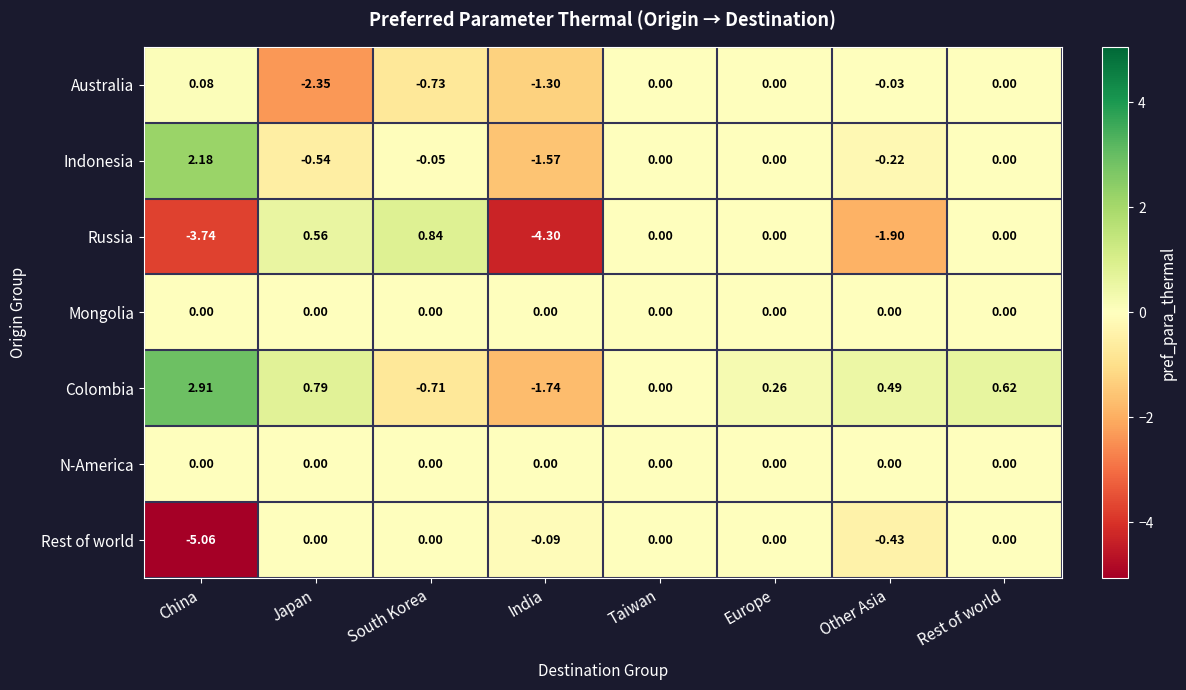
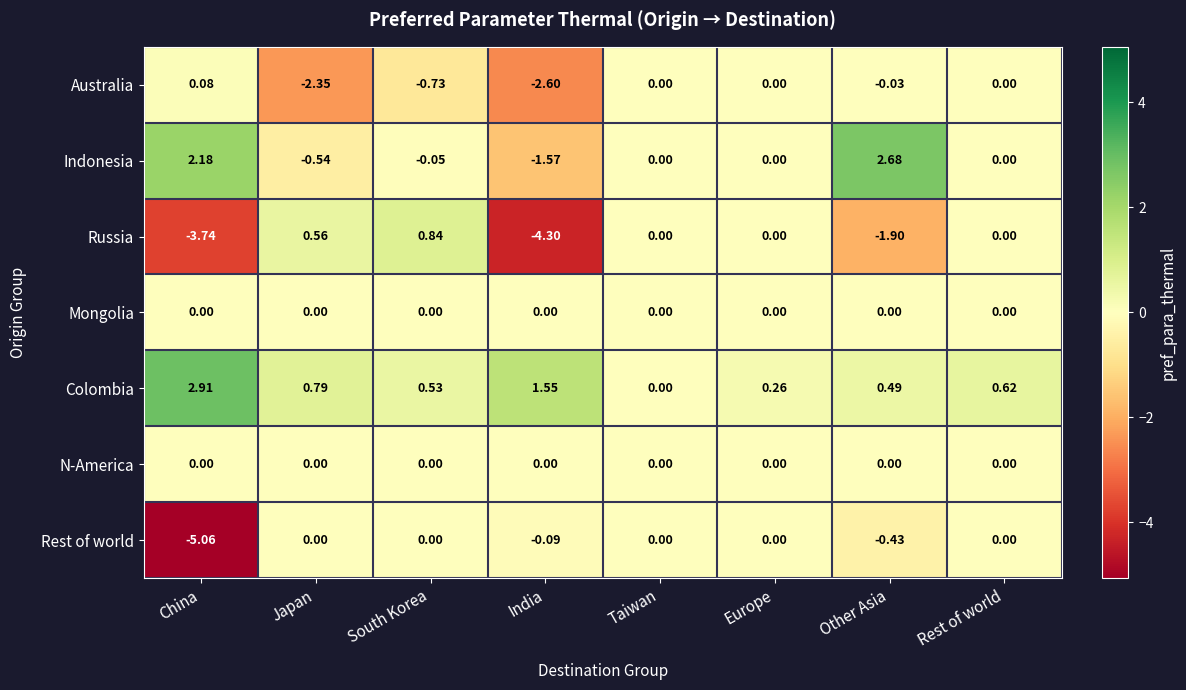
Australia, India: -1.30 -> -2.60
Indonesia, Other Asia: -0.22 -> 2.68
Colombia, South Korea: -0.71 -> 0.53
Colombia, India: -1.74 -> 1.55
